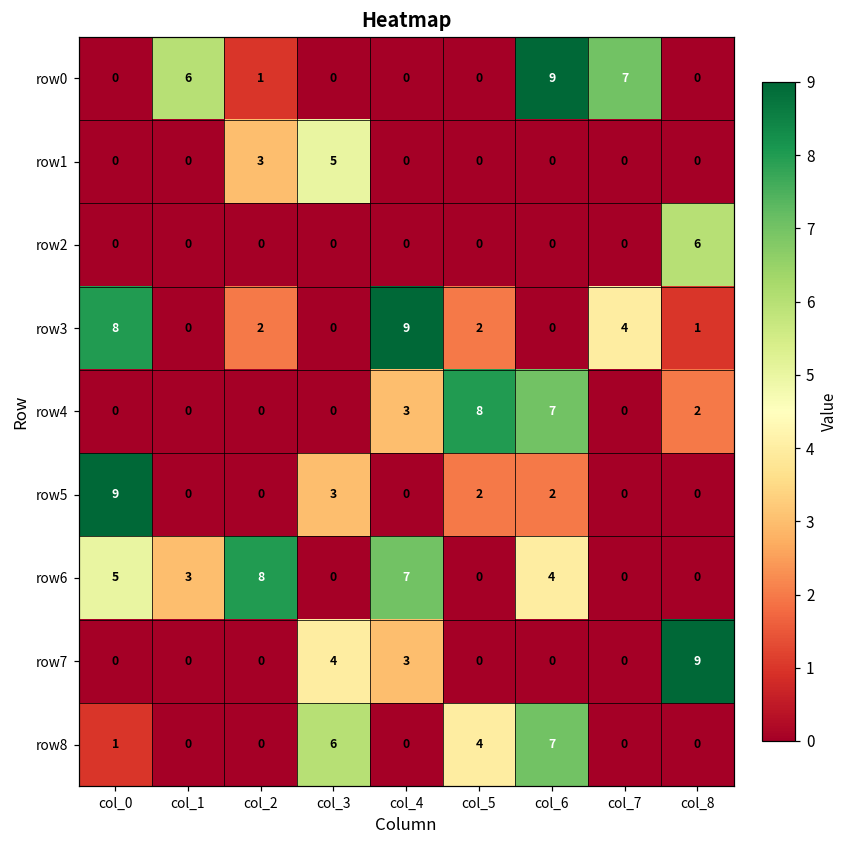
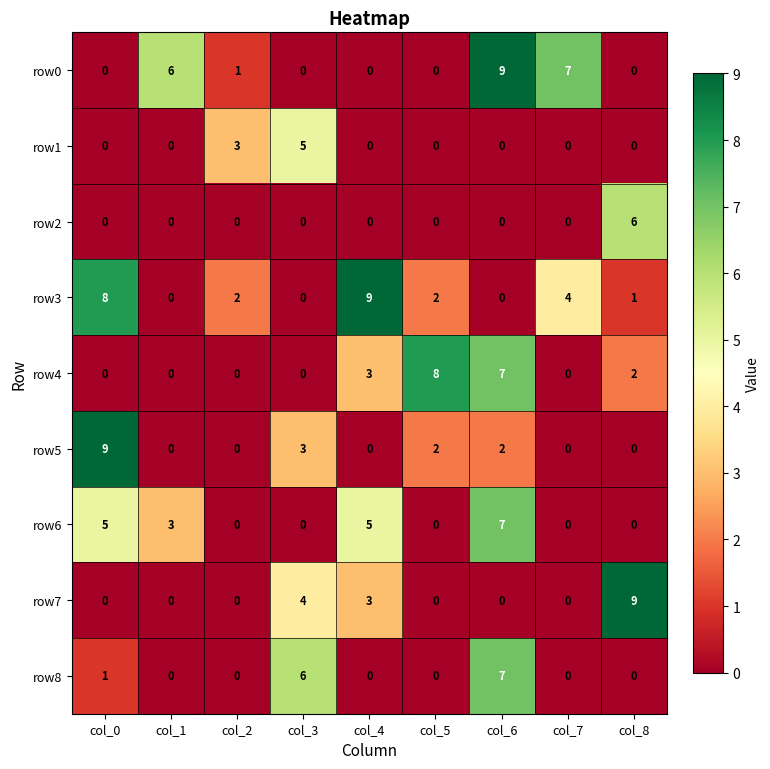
row6, col_2: 8 -> 0
row6, col_4: 7 -> 5
row6, col_6: 4 -> 7
row8, col_5: 4 -> 0
